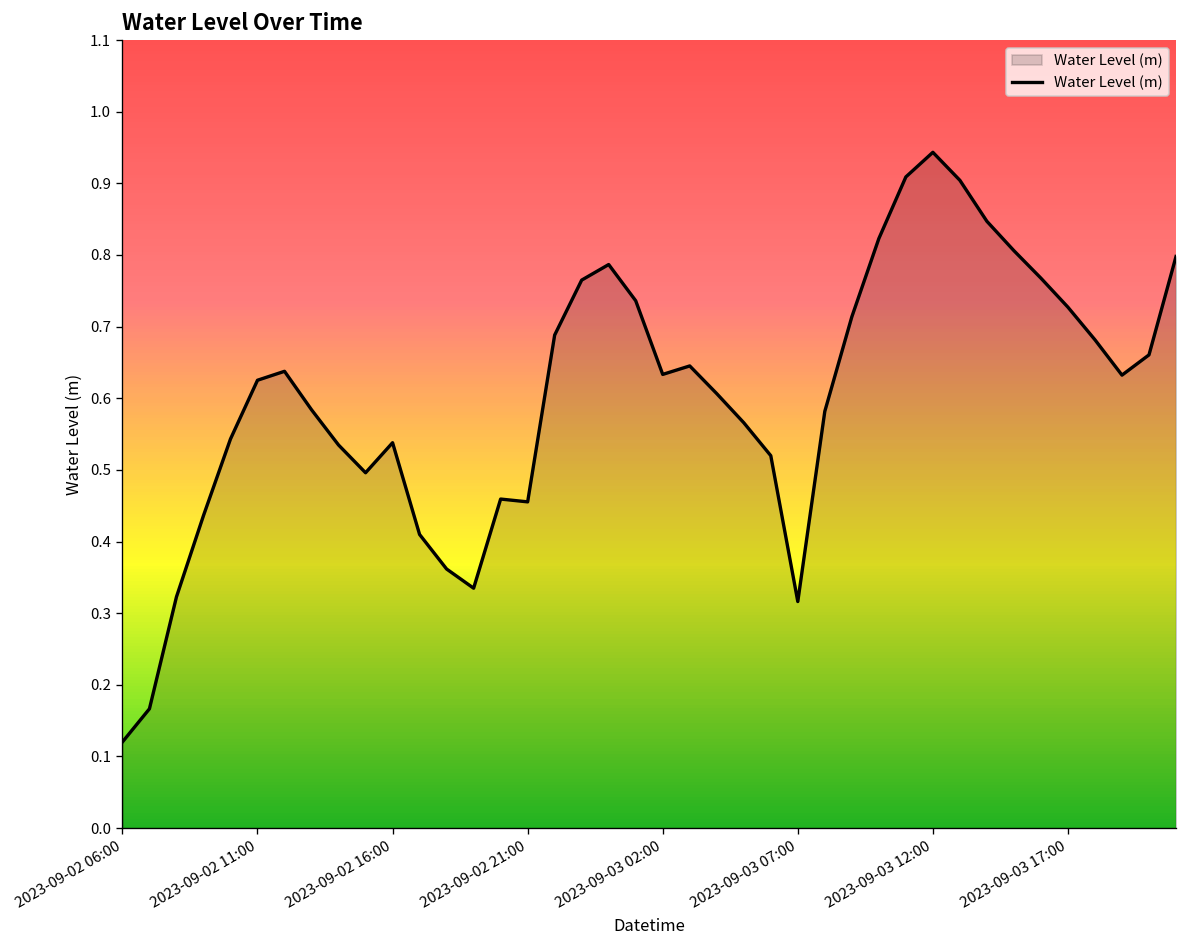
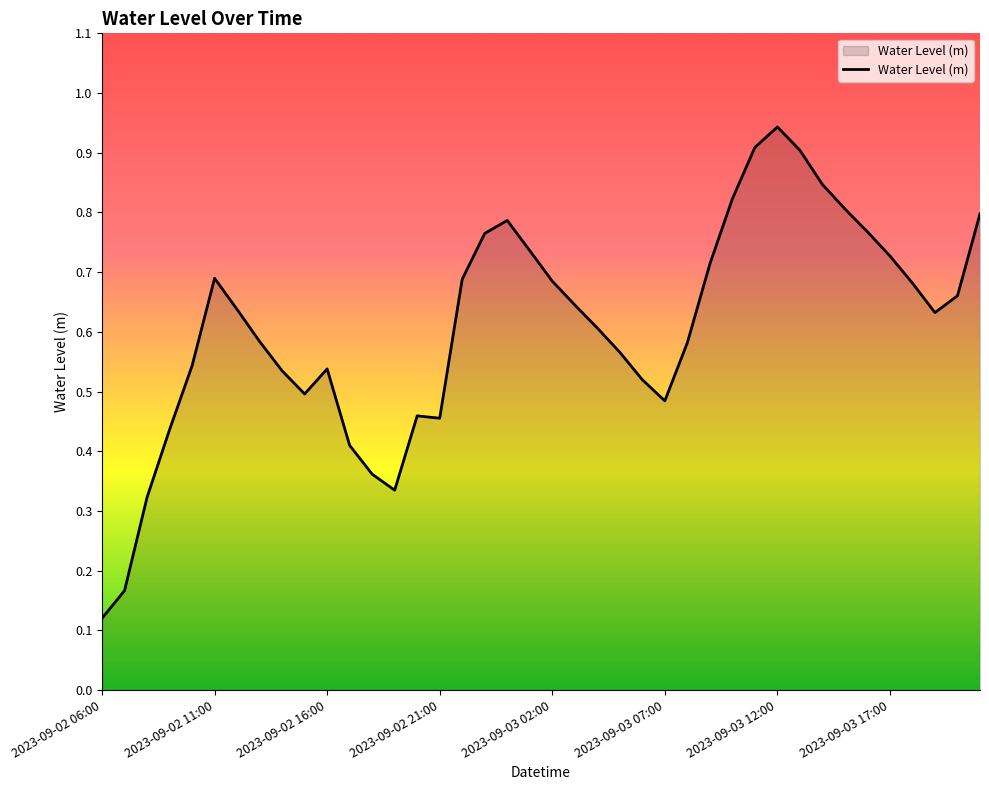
2023-09-02 11:00: 0.63 -> 0.69
2023-09-03 02:00: 0.63 -> 0.68
2023-09-03 07:00: 0.32 -> 0.48
